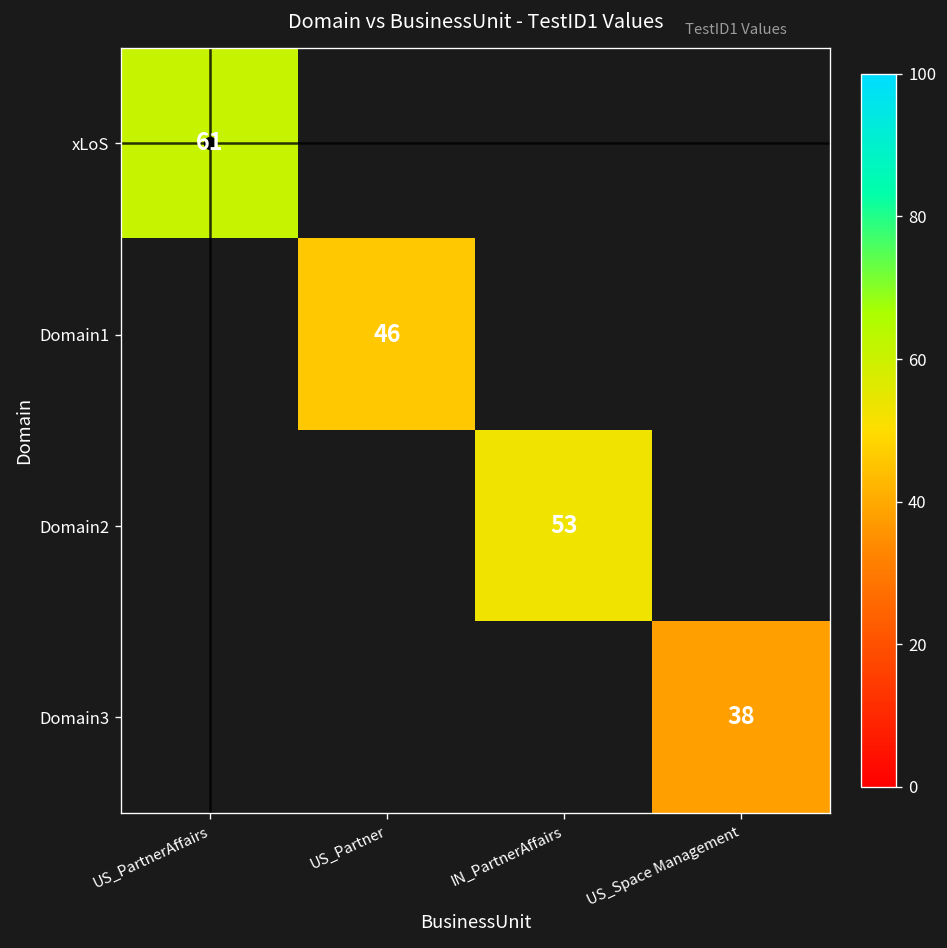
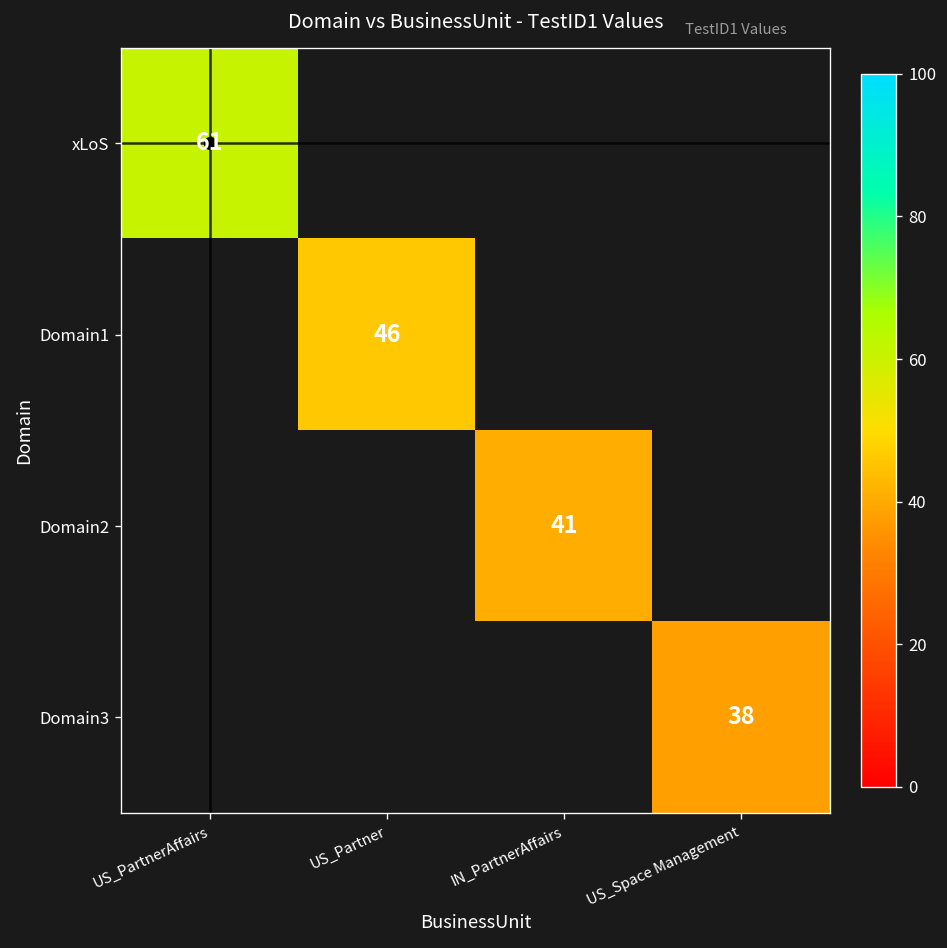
Domain2, IN_PartnerAffairs: 53 -> 41
